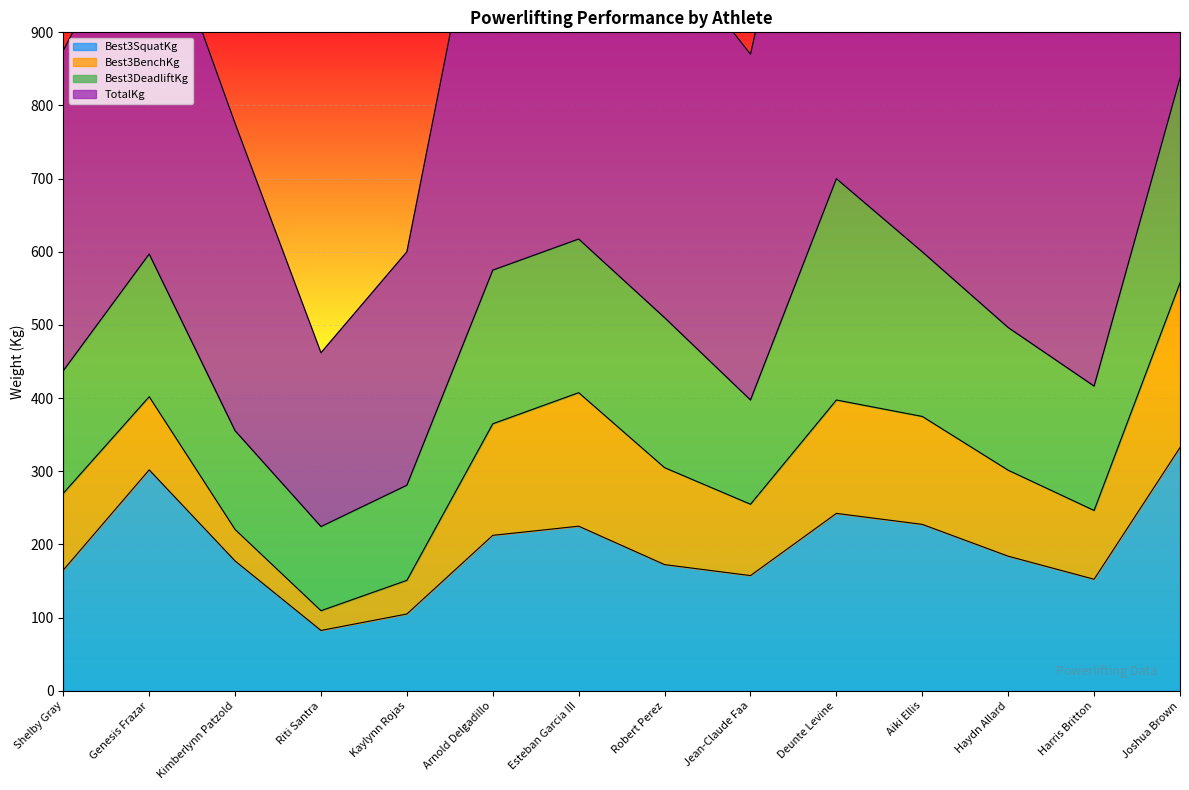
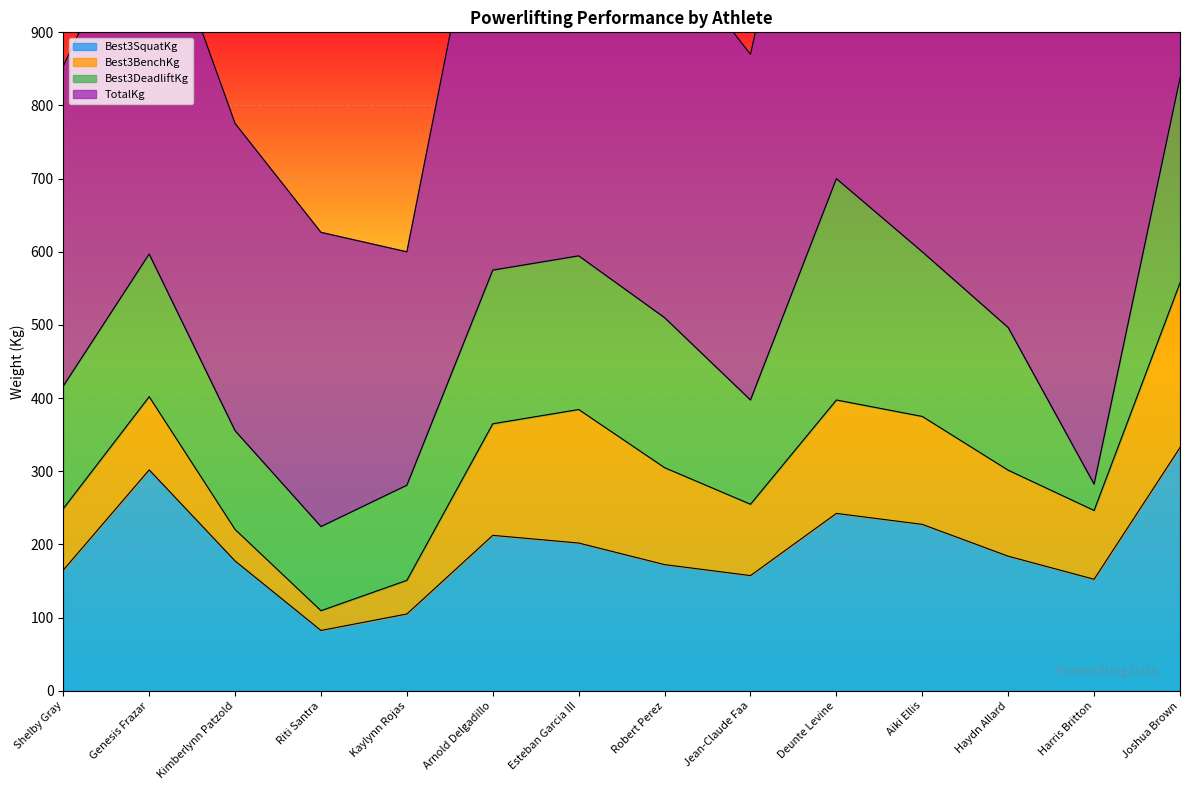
Best3BenchKg, Shelby Gray: 110 -> 80
TotalKg, Riti Santra: 240 -> 400
Best3SquatKg, Esteban Garcia III: 230 -> 200
Best3DeadliftKg, Harris Britton: 170 -> 40
